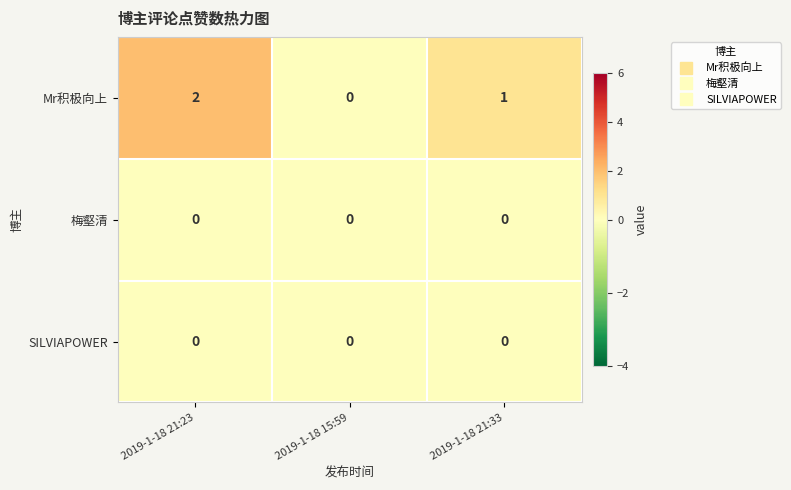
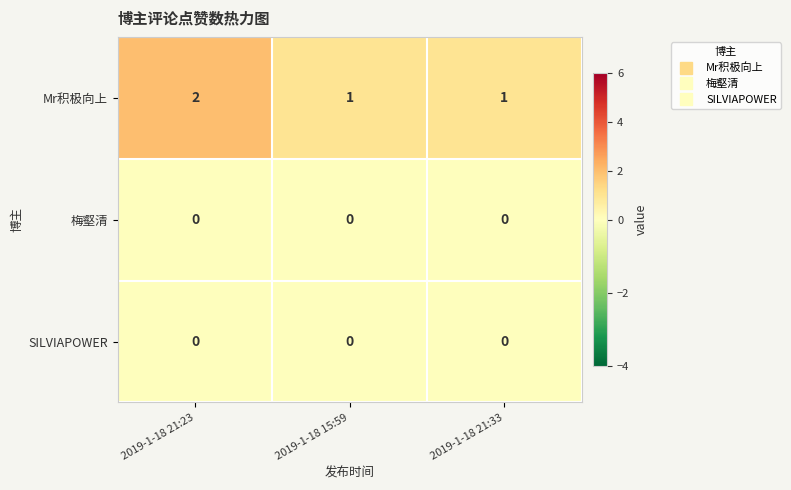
Mr积极向上, 2019-1-18 15:59: 0 -> 1
